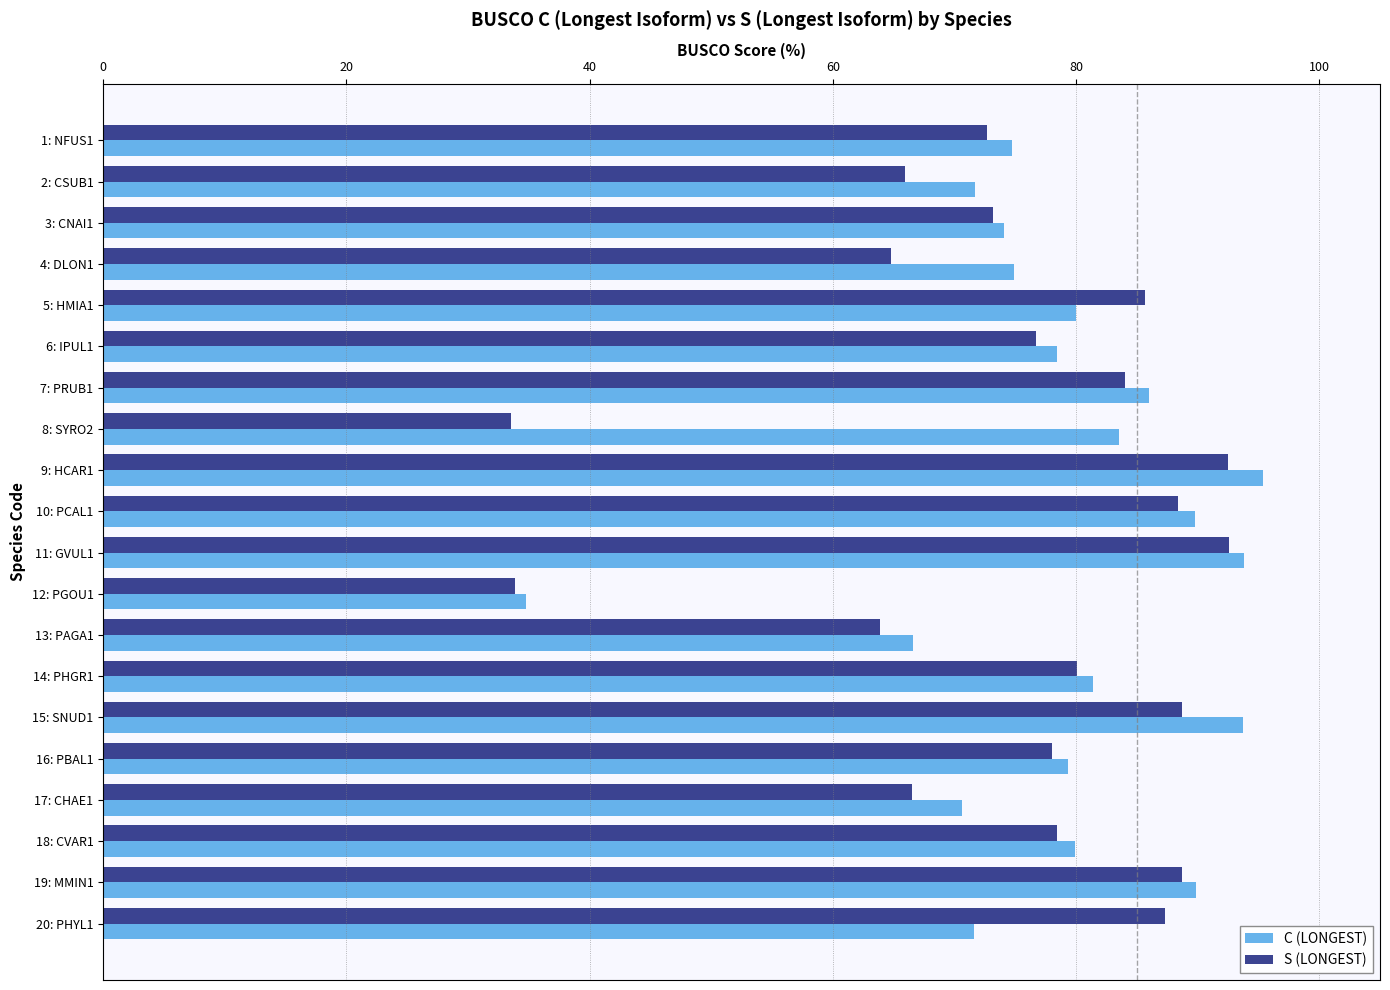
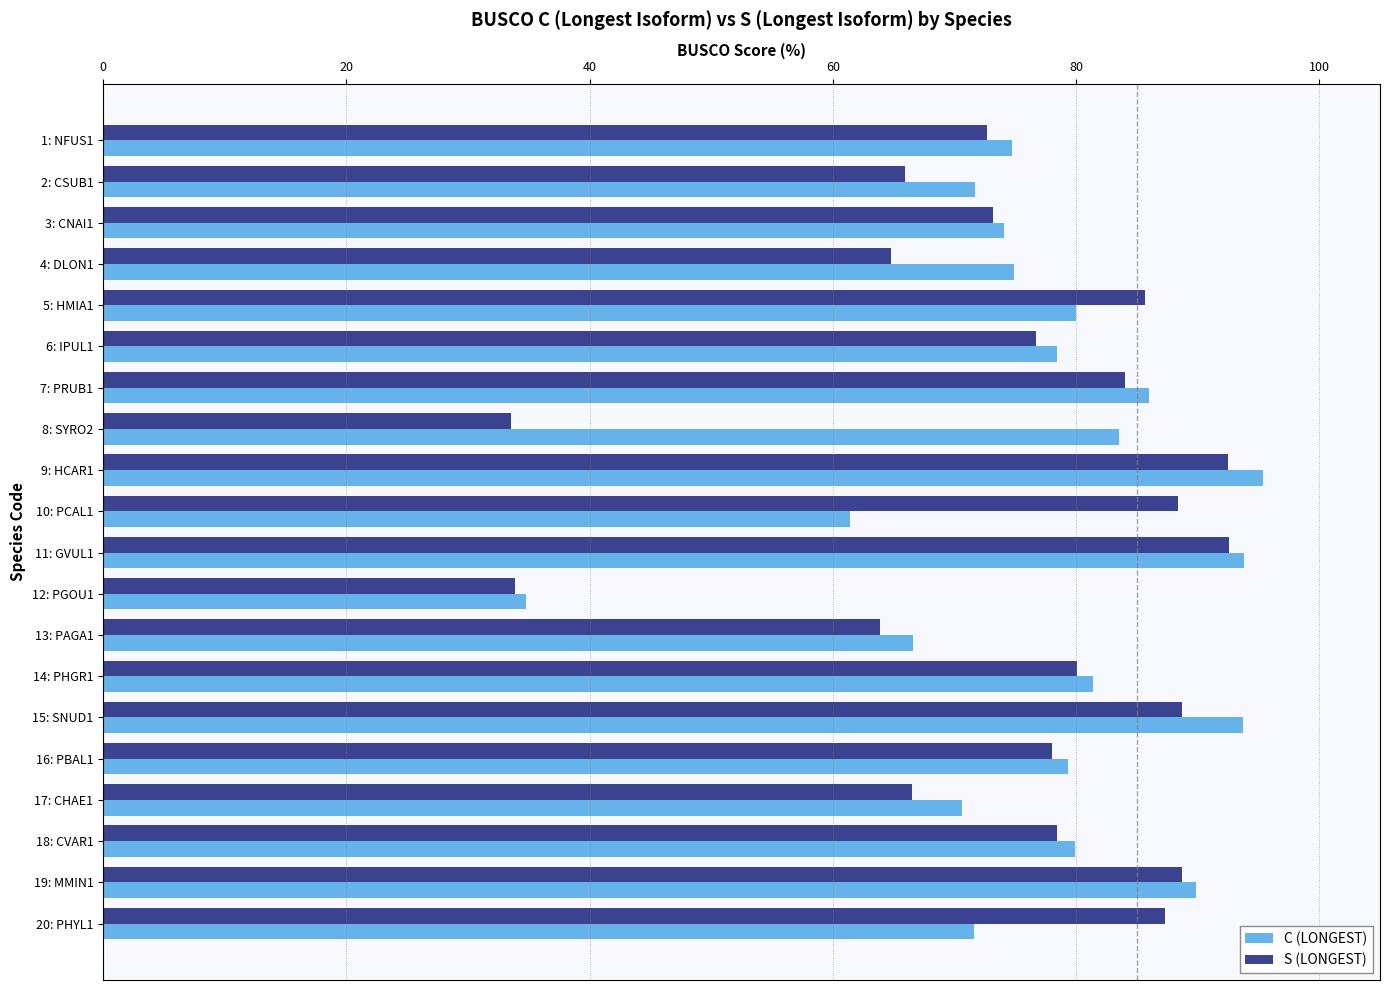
C (LONGEST), 10: PCAL1: 89.8 -> 61.4
